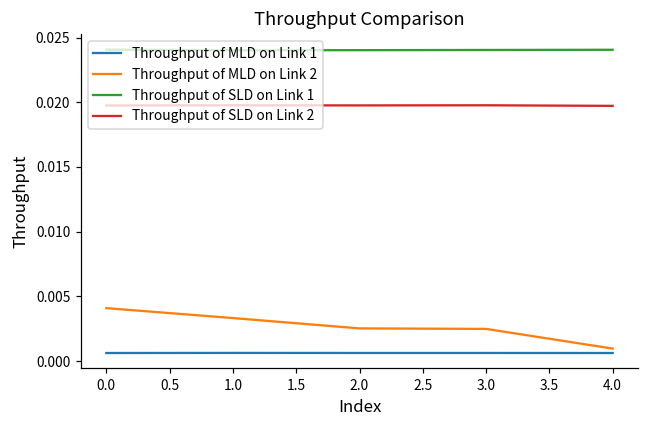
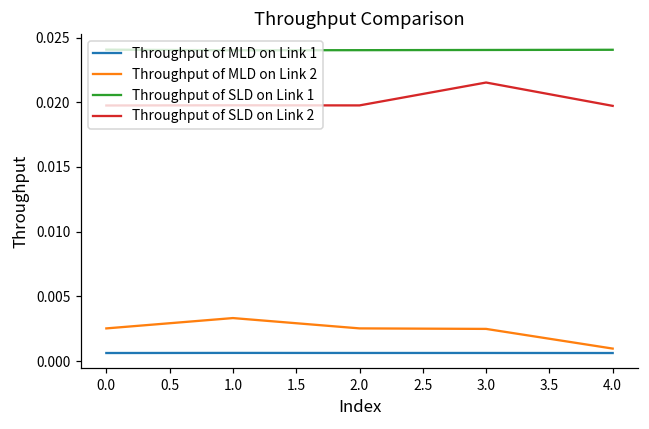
Throughput of MLD on Link 2, 0.0: 0.0041 -> 0.0025
Throughput of SLD on Link 2, 3.0: 0.0198 -> 0.0215
